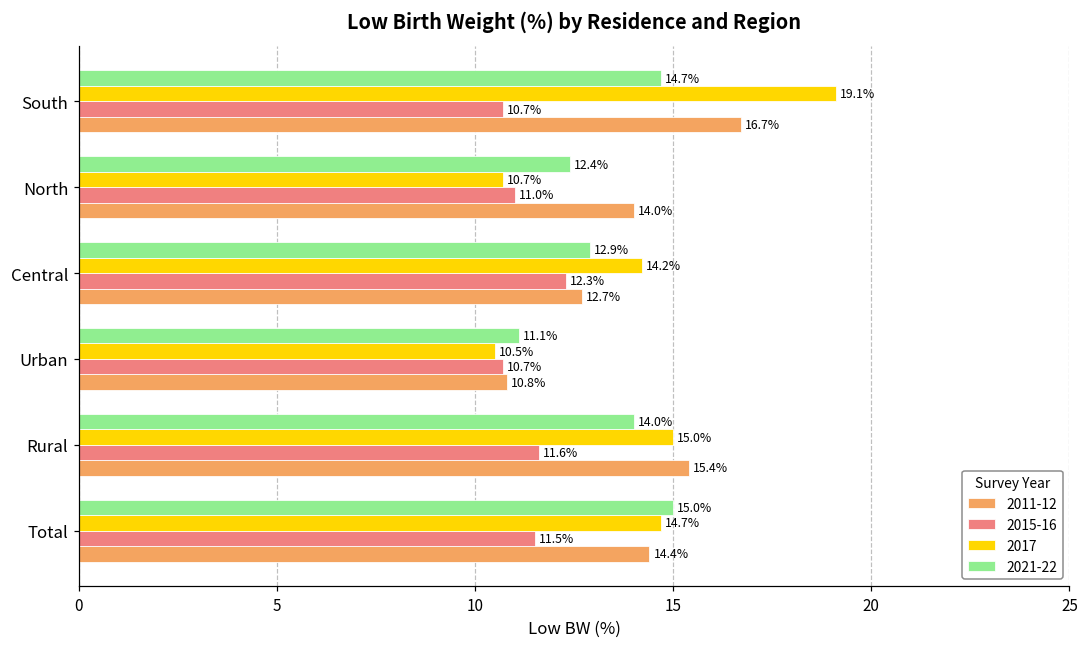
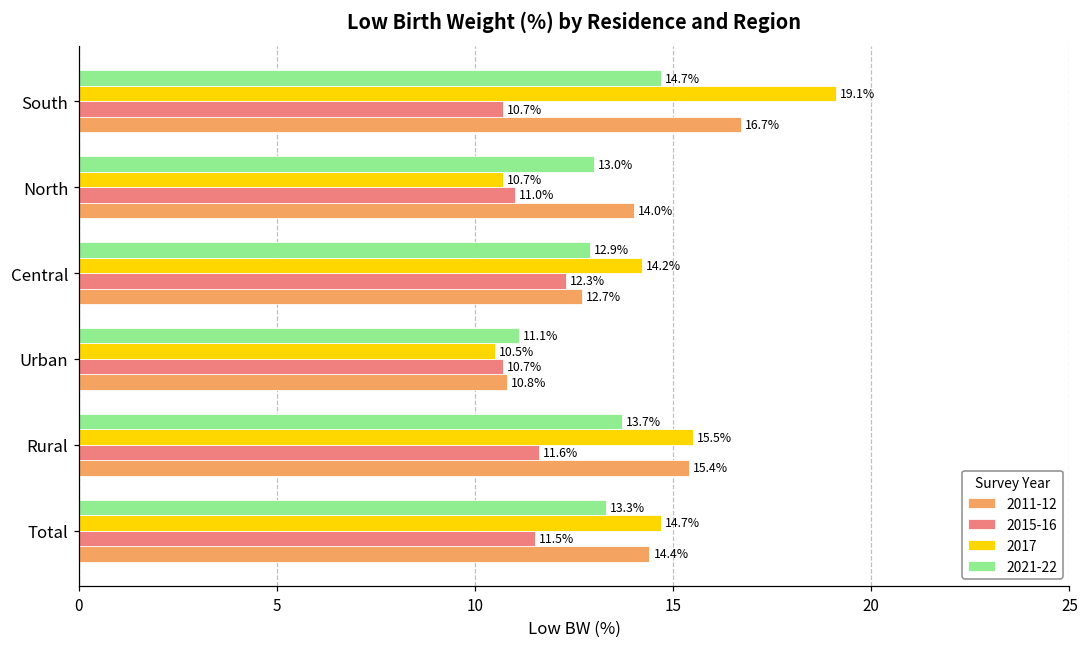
2021-22, North: 12.4% -> 13.0%
2021-22, Rural: 14.0% -> 13.7%
2017, Rural: 15.0% -> 15.5%
2021-22, Total: 15.0% -> 13.3%
